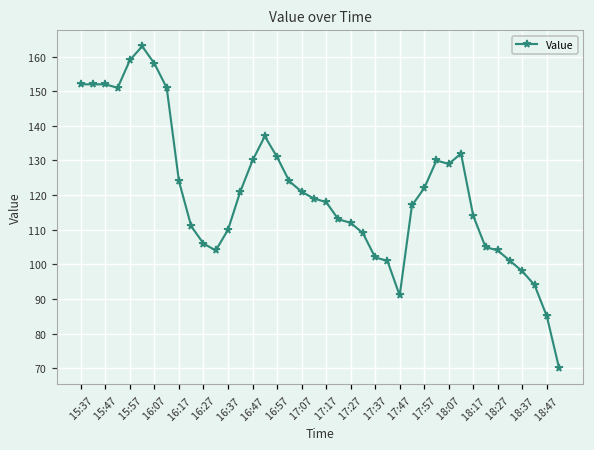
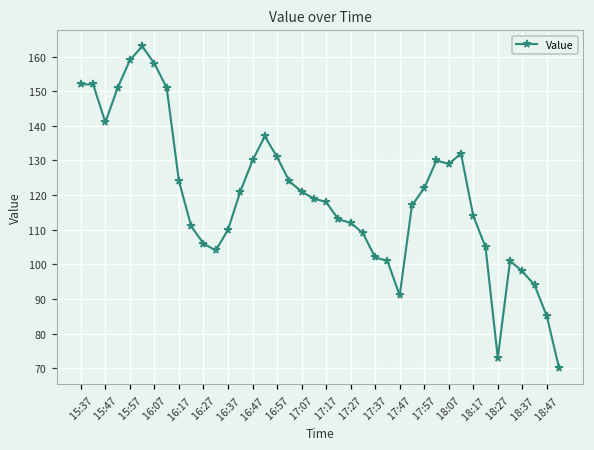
15:47: 152 -> 141
18:27: 104 -> 73
